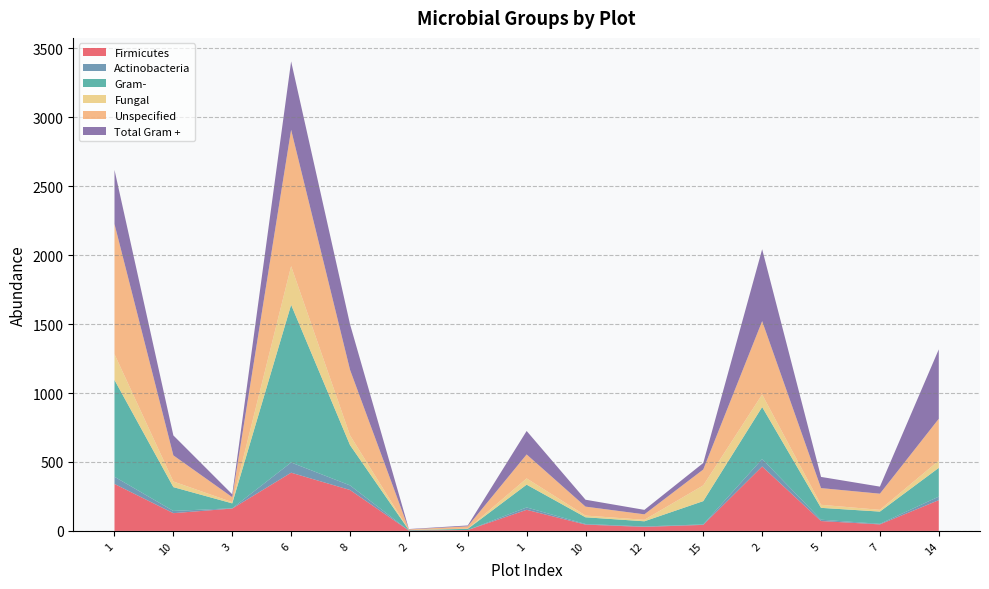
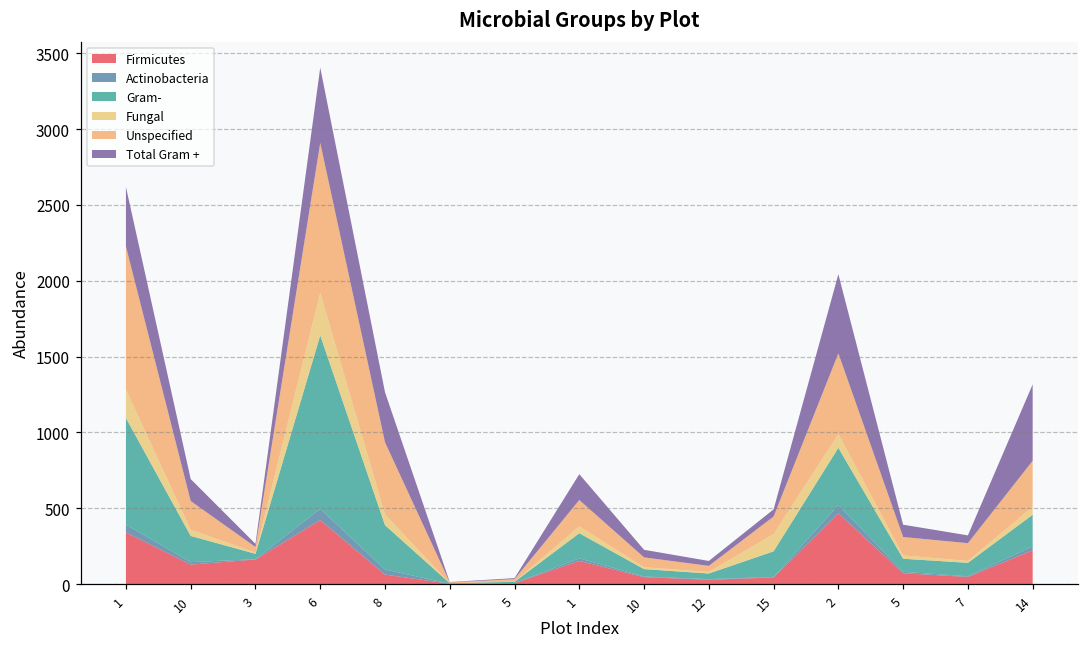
Firmicutes, 8: 300 -> 60
